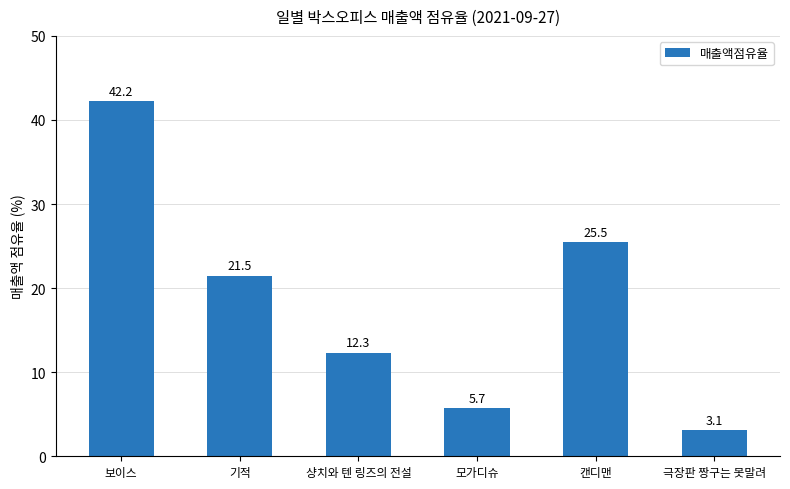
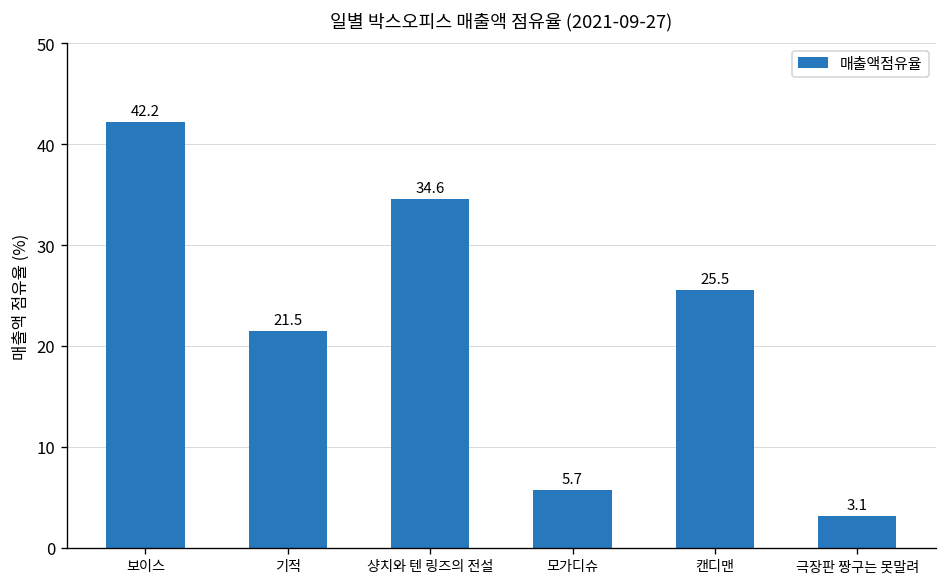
샹치와 텐 링즈의 전설: 12.3 -> 34.6
